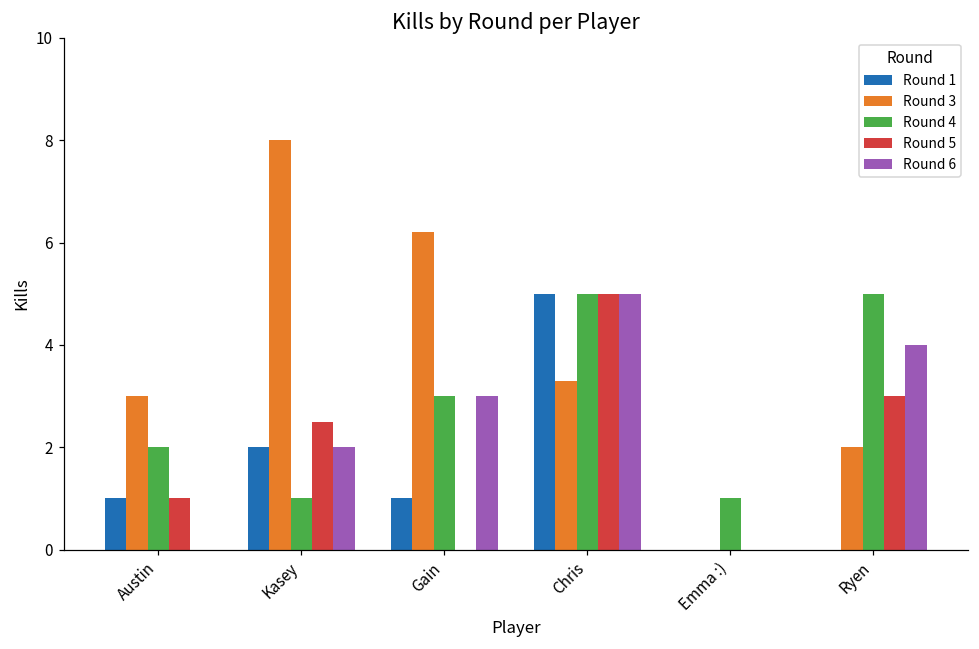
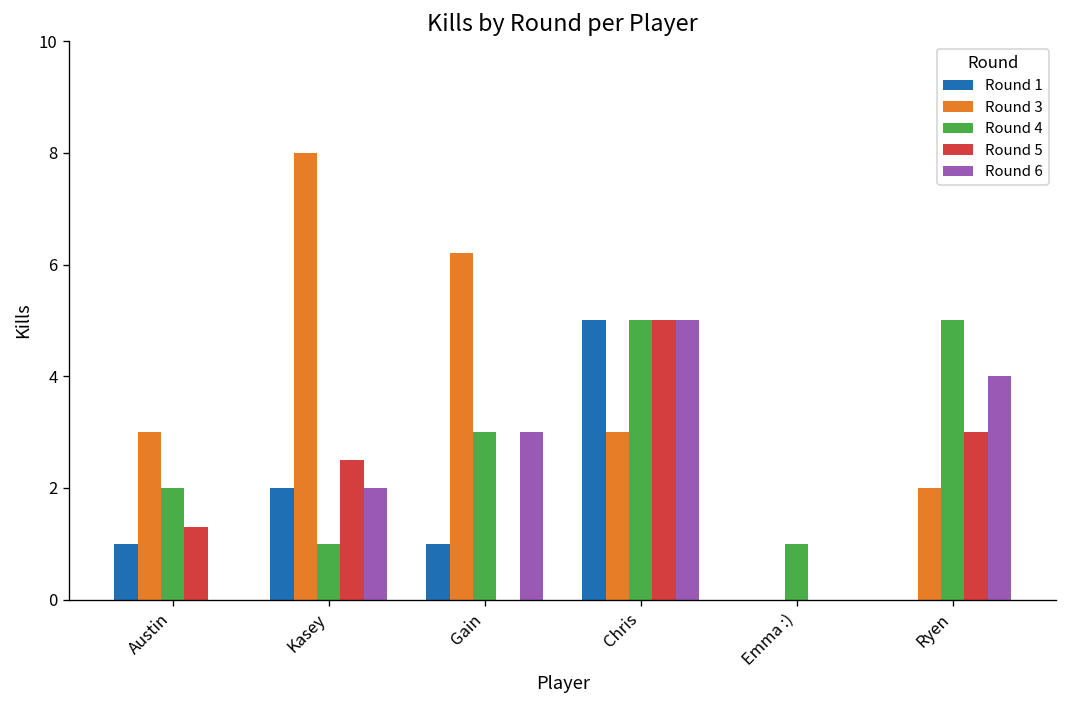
Round 5, Austin: 1.0 -> 1.3
Round 3, Chris: 3.3 -> 3.0
